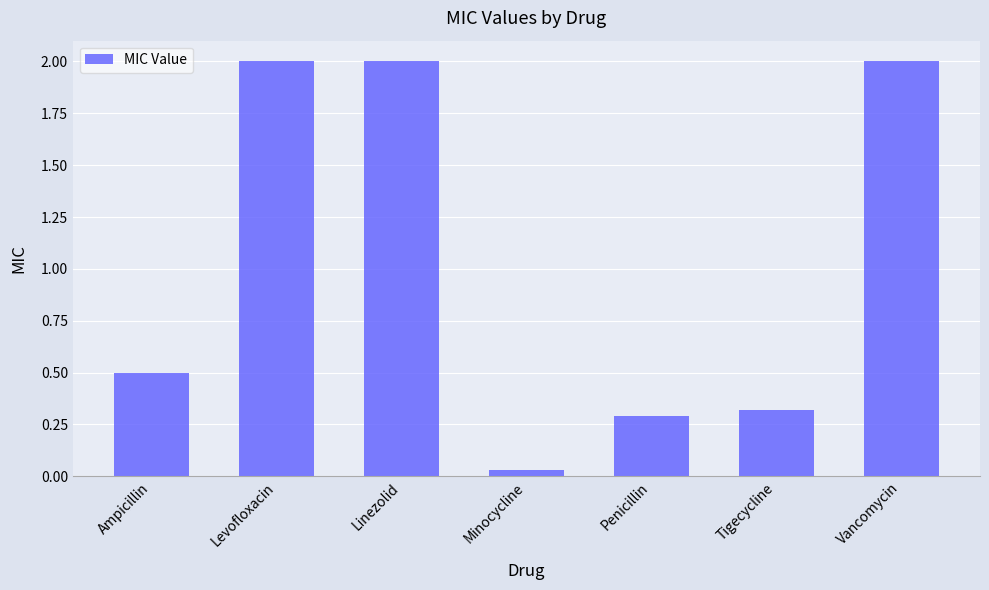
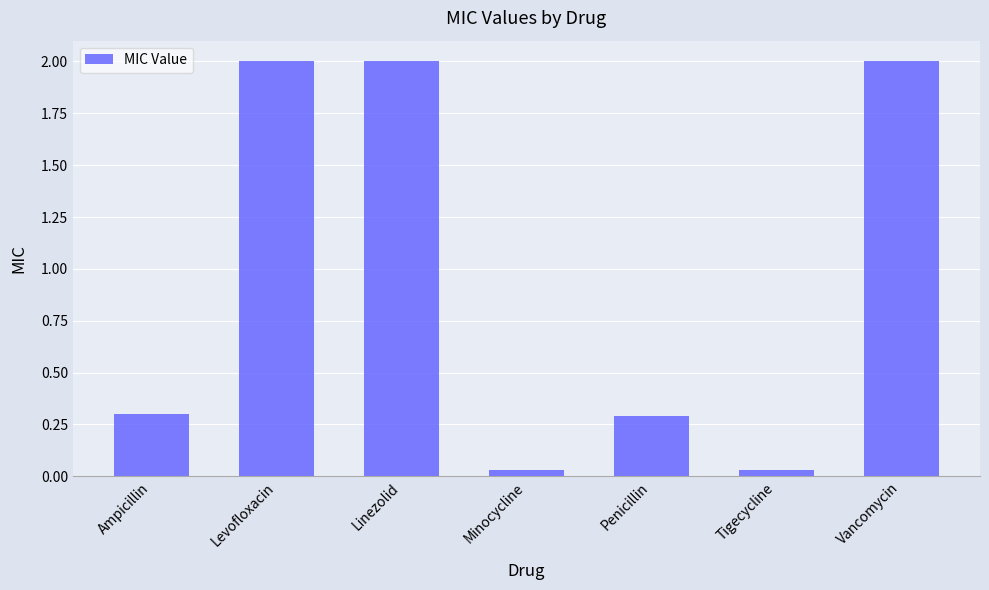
Ampicillin: 0.5 -> 0.3
Tigecycline: 0.32 -> 0.03
